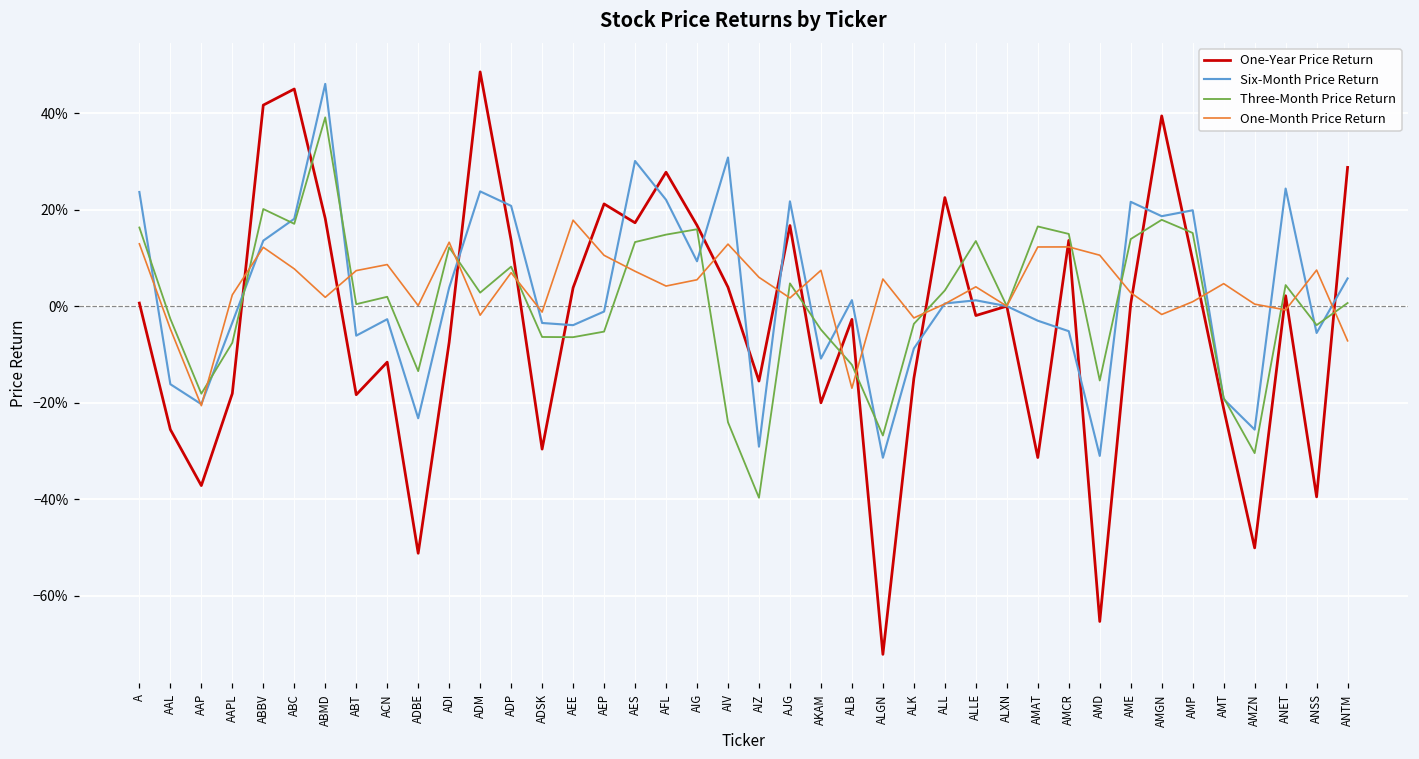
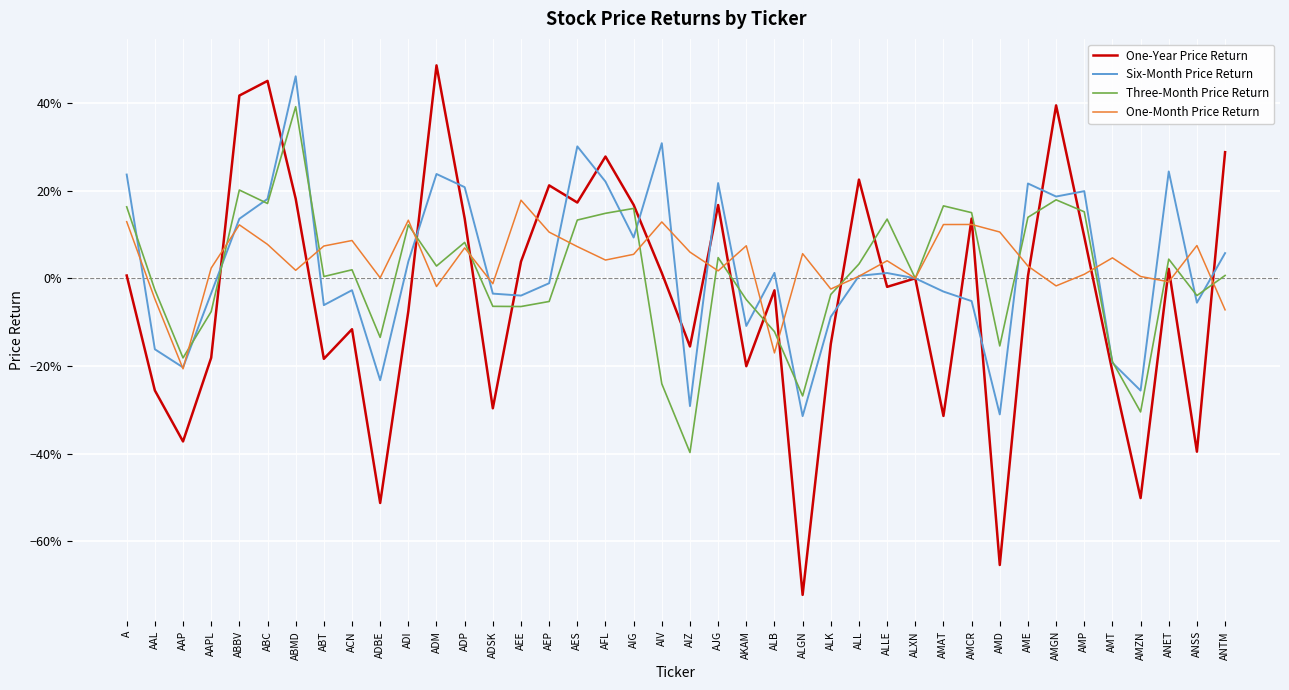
One-Year Price Return, AIV: 4% -> 1%
